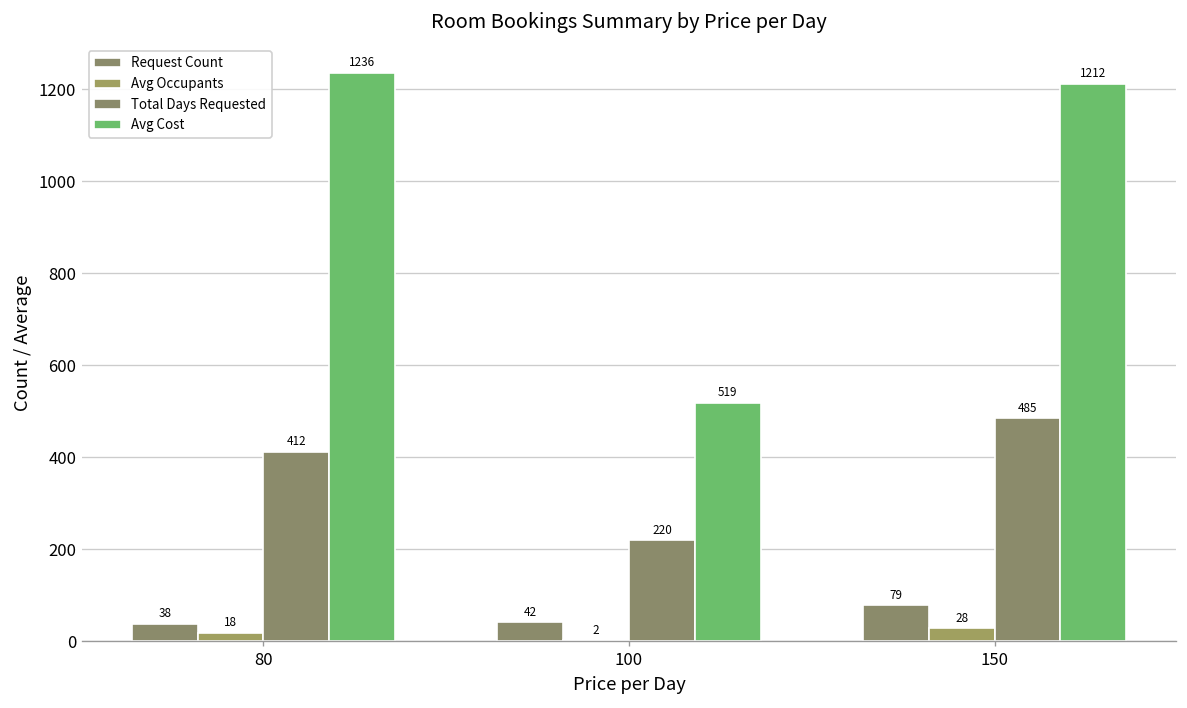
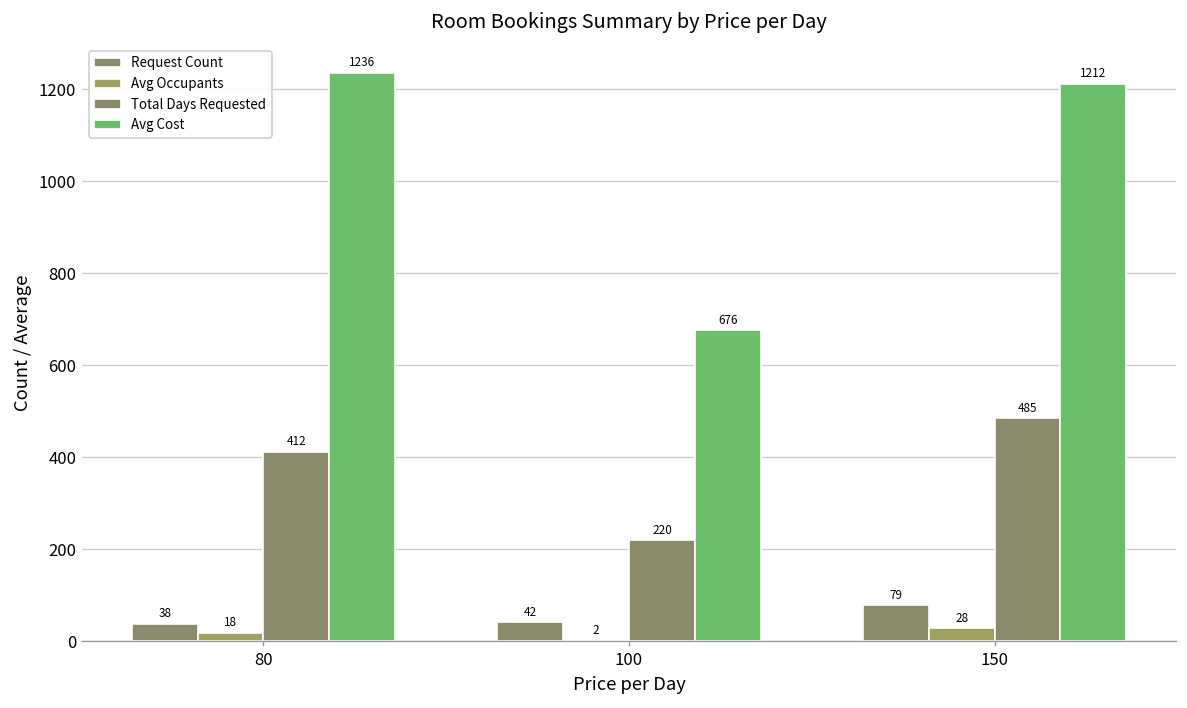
Avg Cost, 100: 519 -> 676
